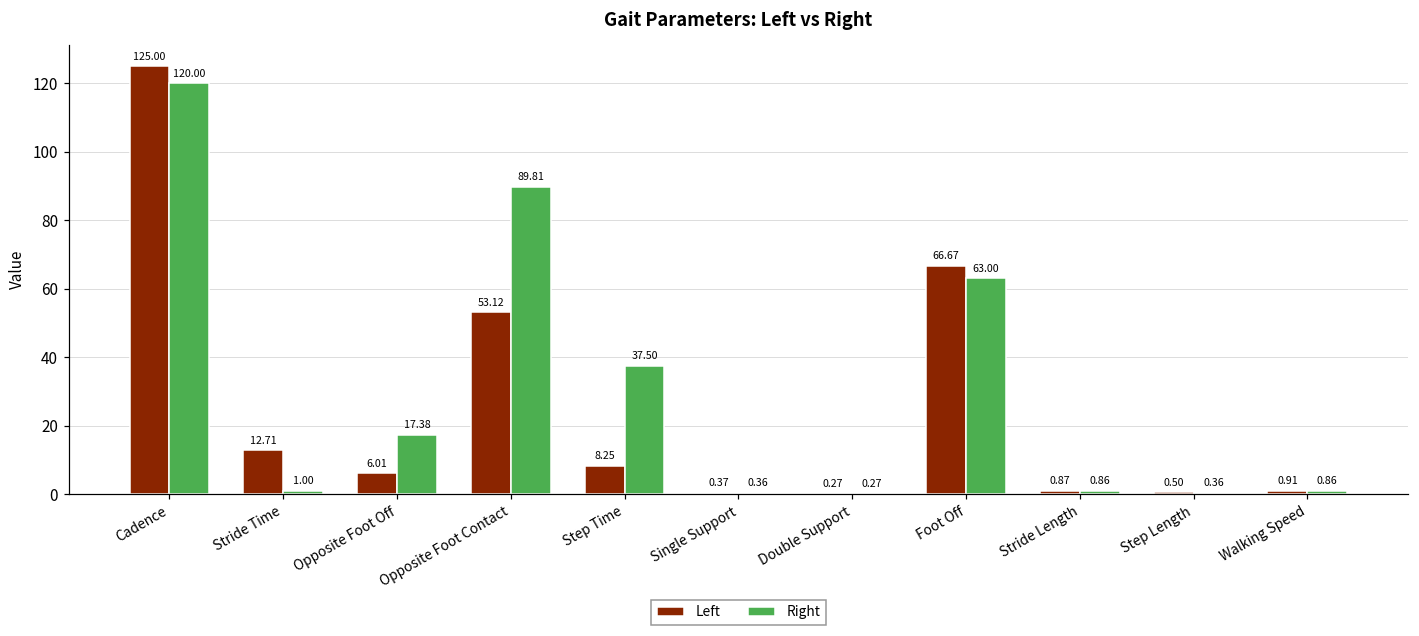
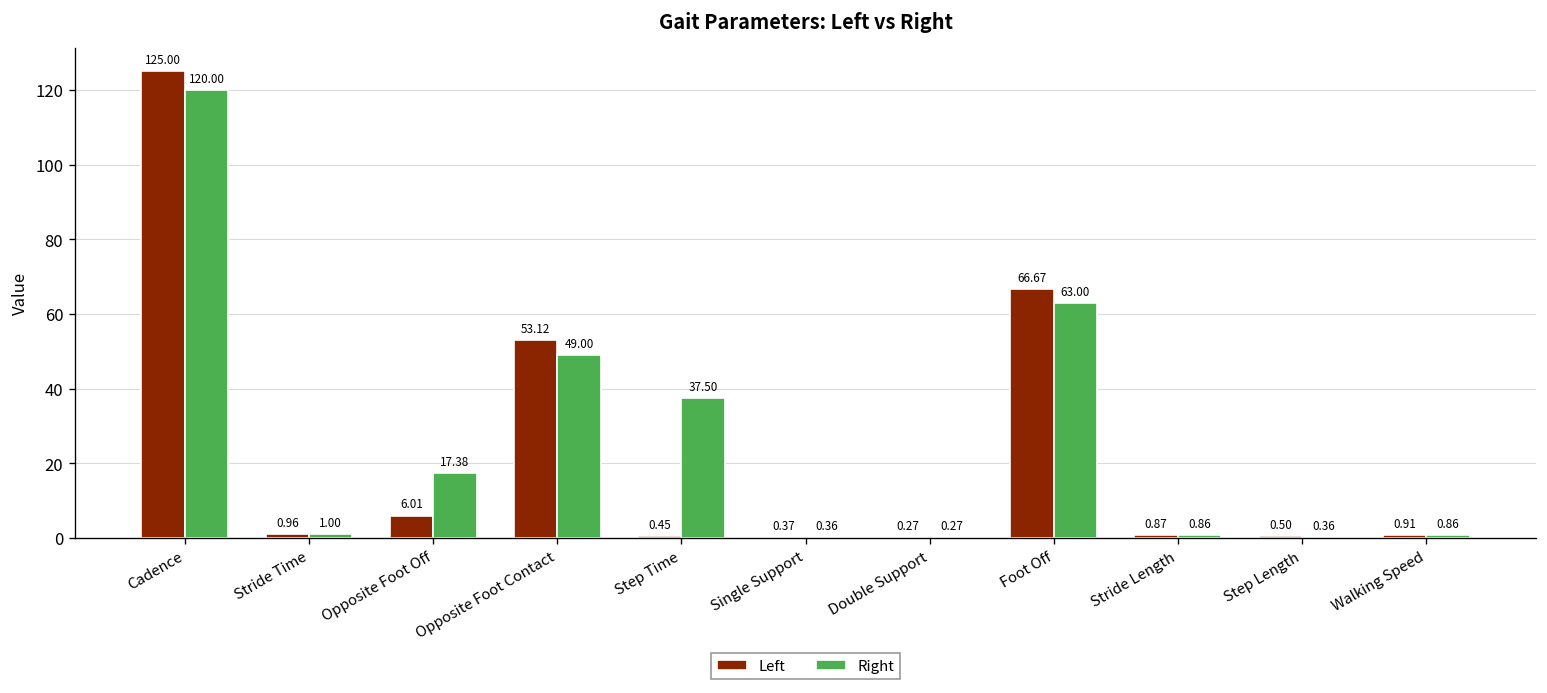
Left, Stride Time: 12.71 -> 0.96
Right, Opposite Foot Contact: 89.81 -> 49.00
Left, Step Time: 8.25 -> 0.45
